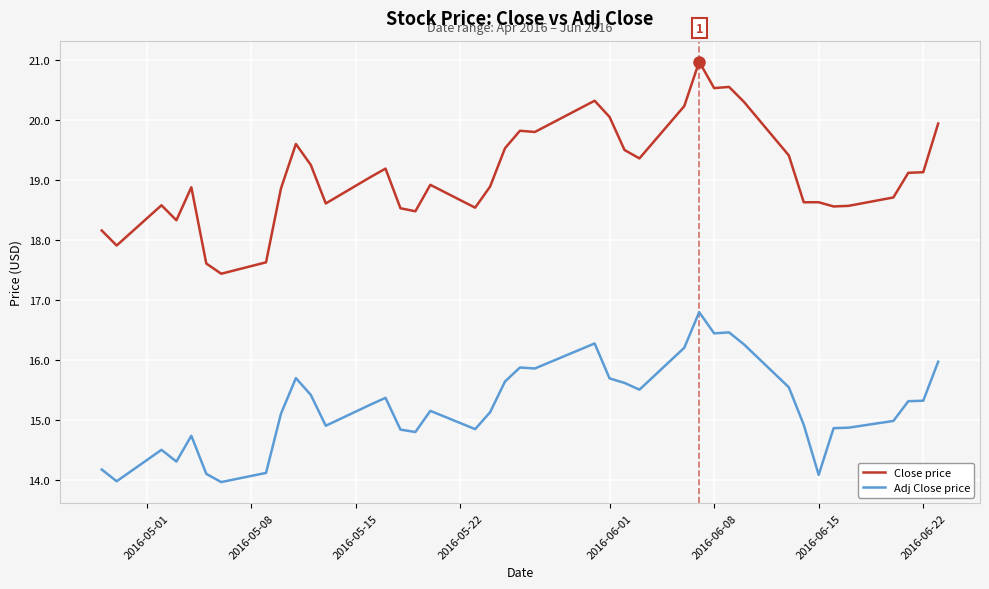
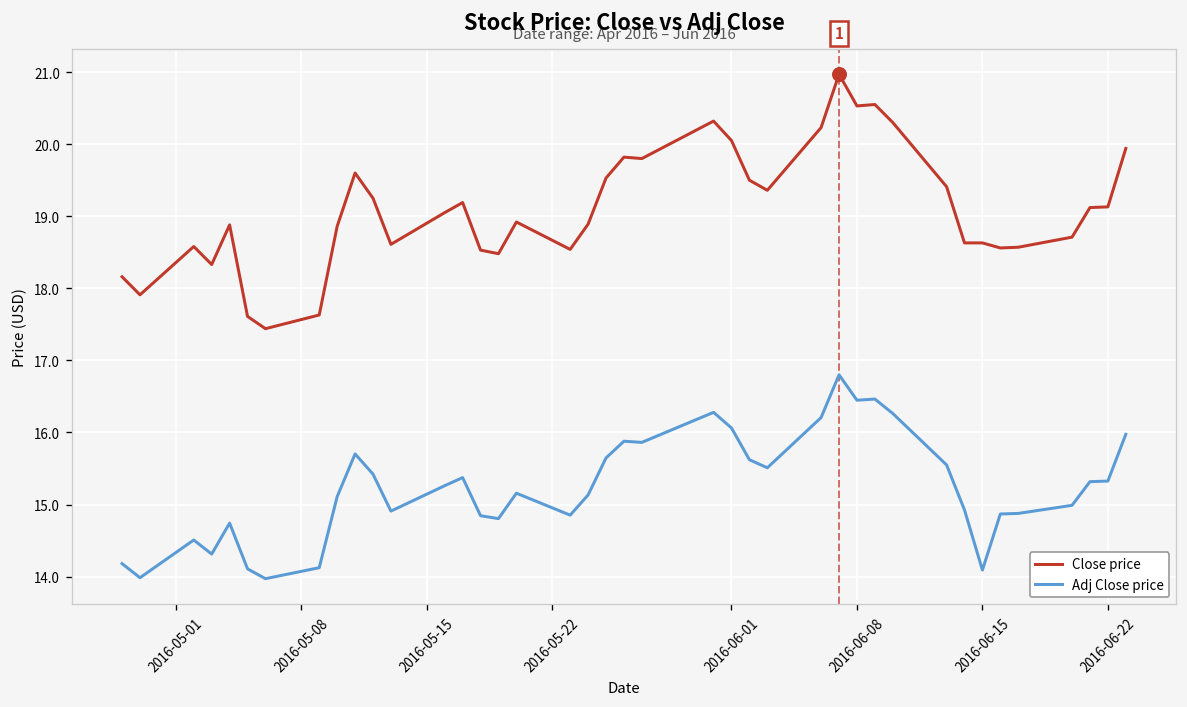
Adj Close price, 2016-06-01: 15.7 -> 16.1
